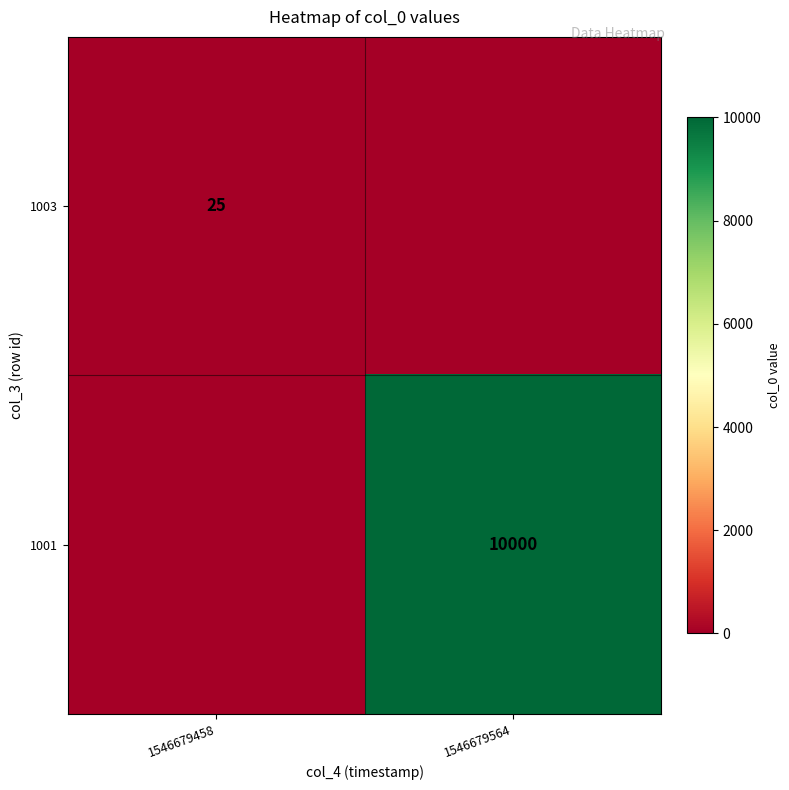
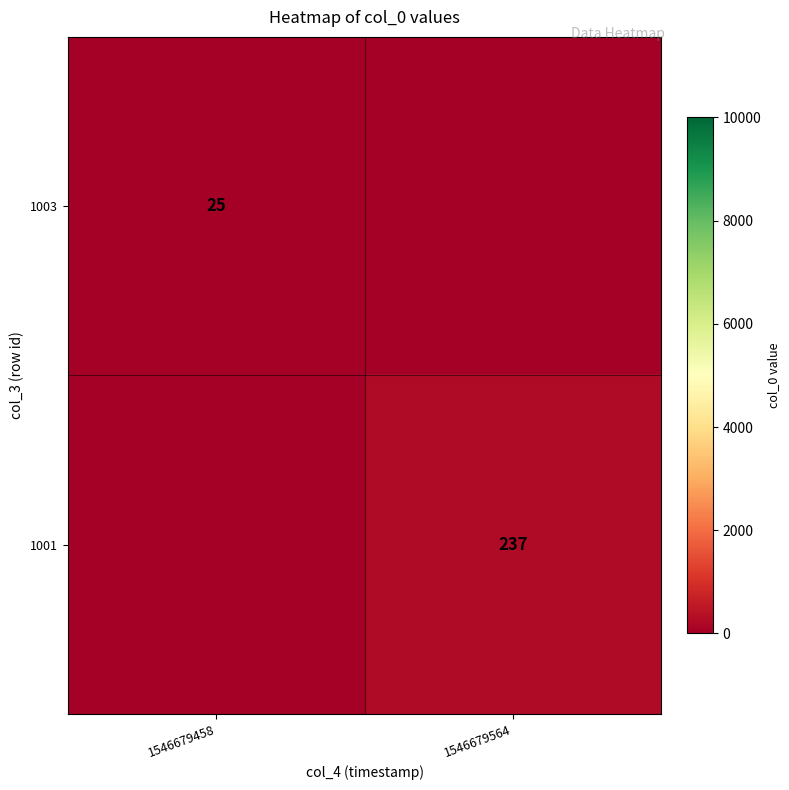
1001, 1546679564: 10000 -> 237
